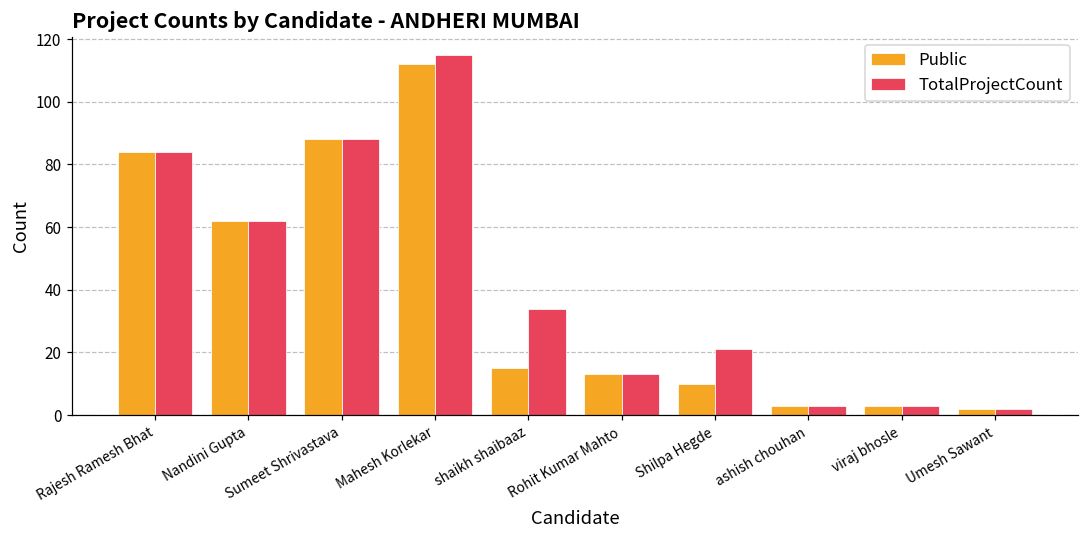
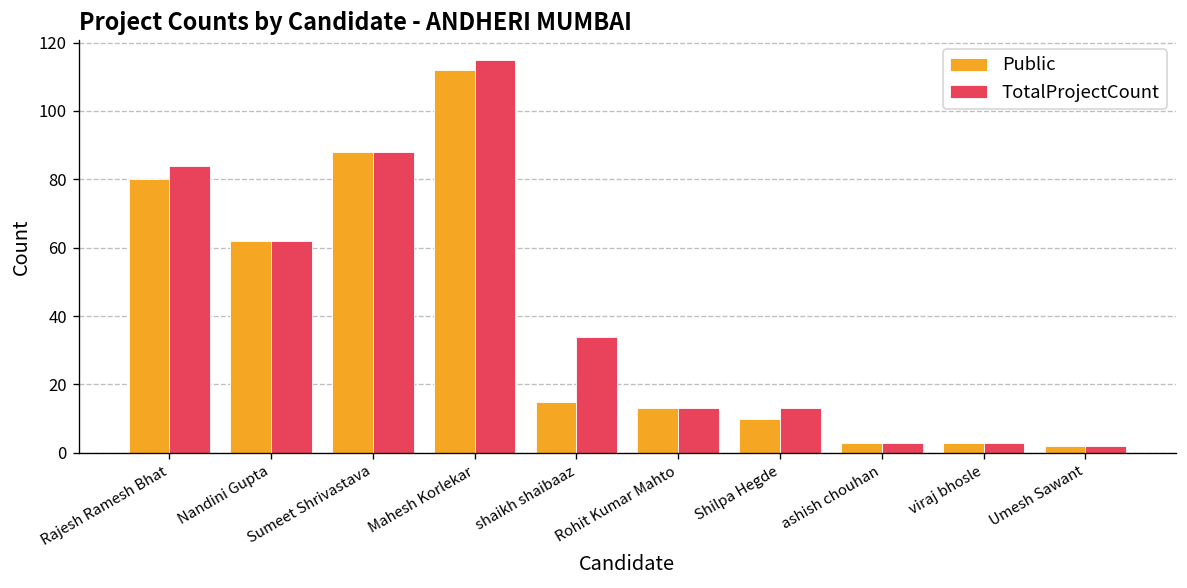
Public, Rajesh Ramesh Bhat: 84 -> 80
TotalProjectCount, Shilpa Hegde: 21 -> 13
